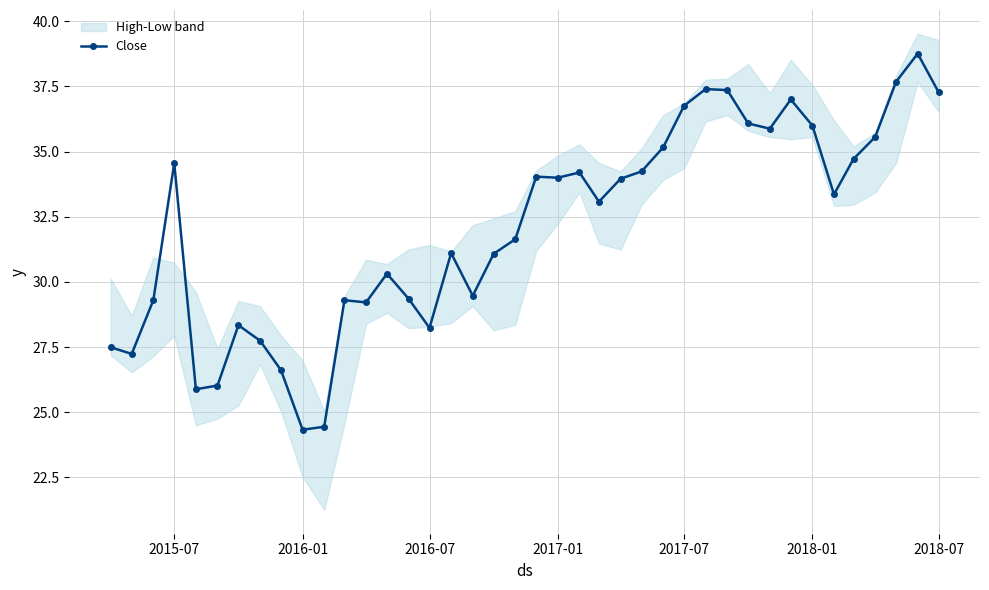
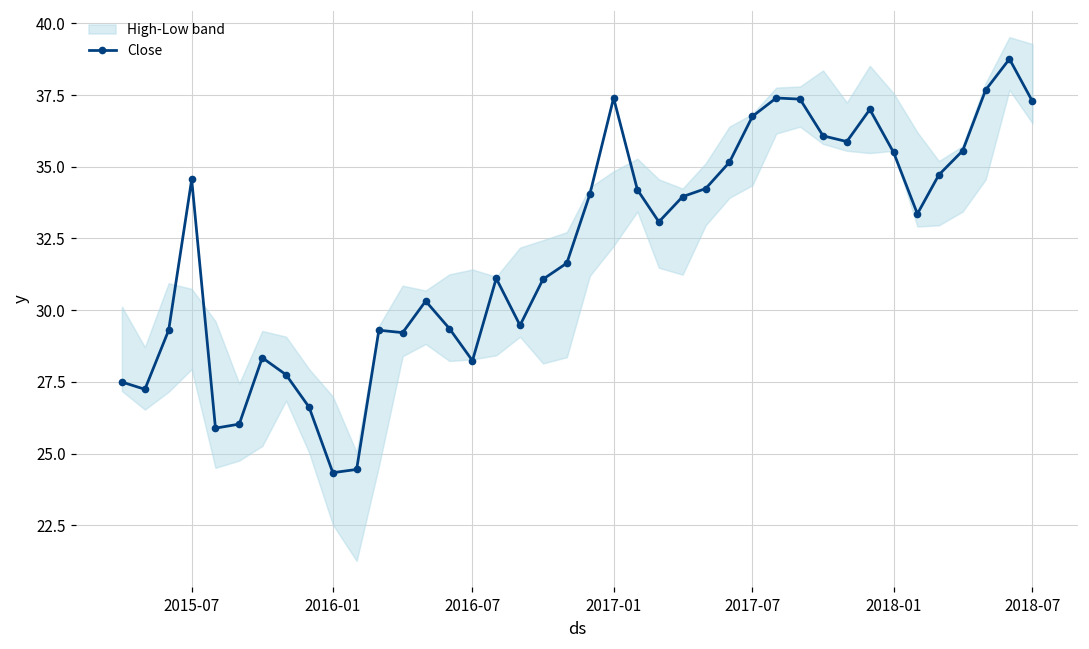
Close, 2017-01: 34.0 -> 37.4
Close, 2018-01: 36.0 -> 35.5
